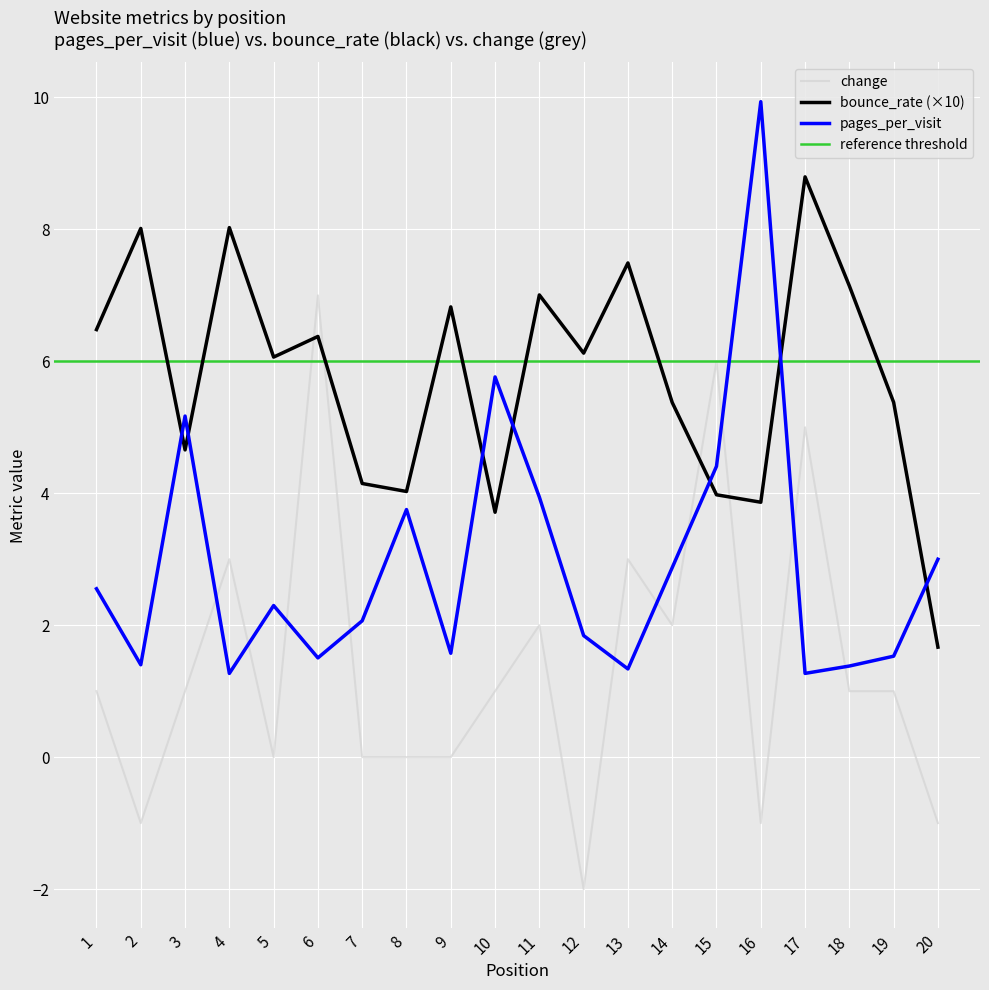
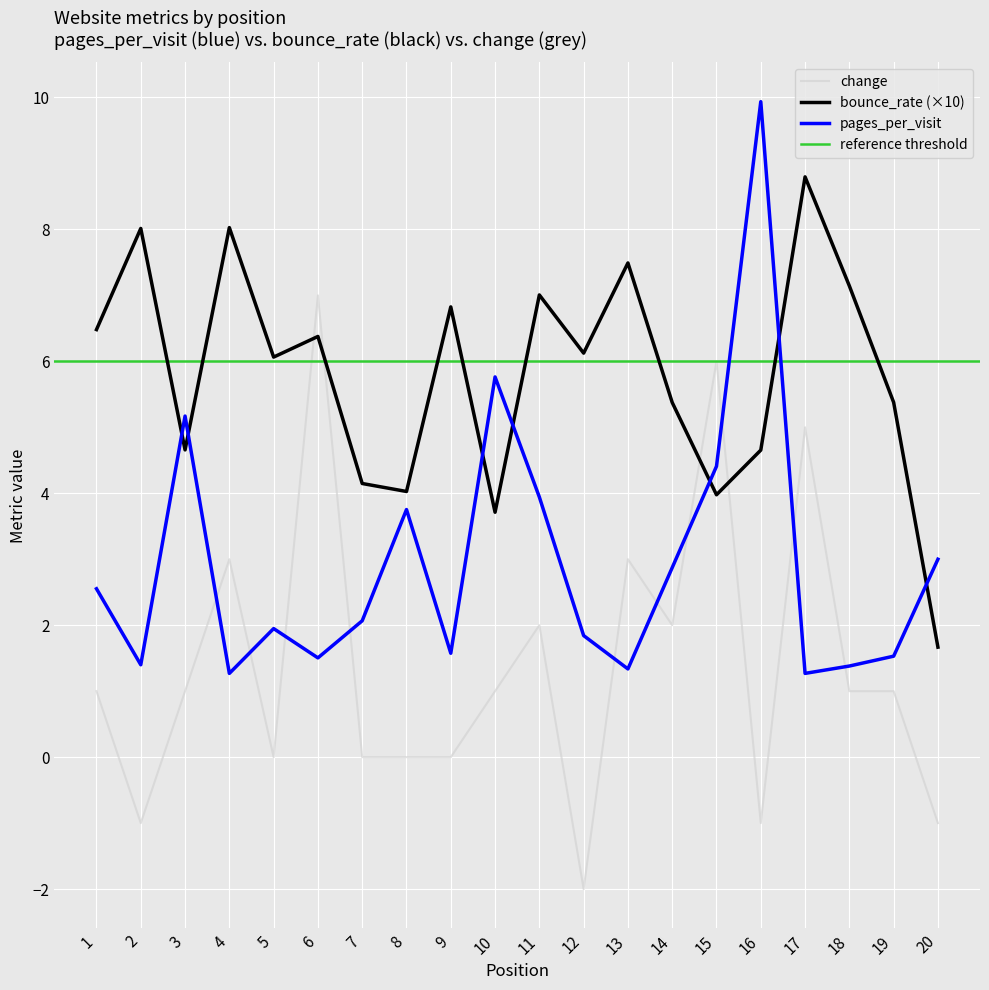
pages_per_visit, 5: 2.3 -> 1.9
bounce_rate (×10), 16: 3.9 -> 4.7
